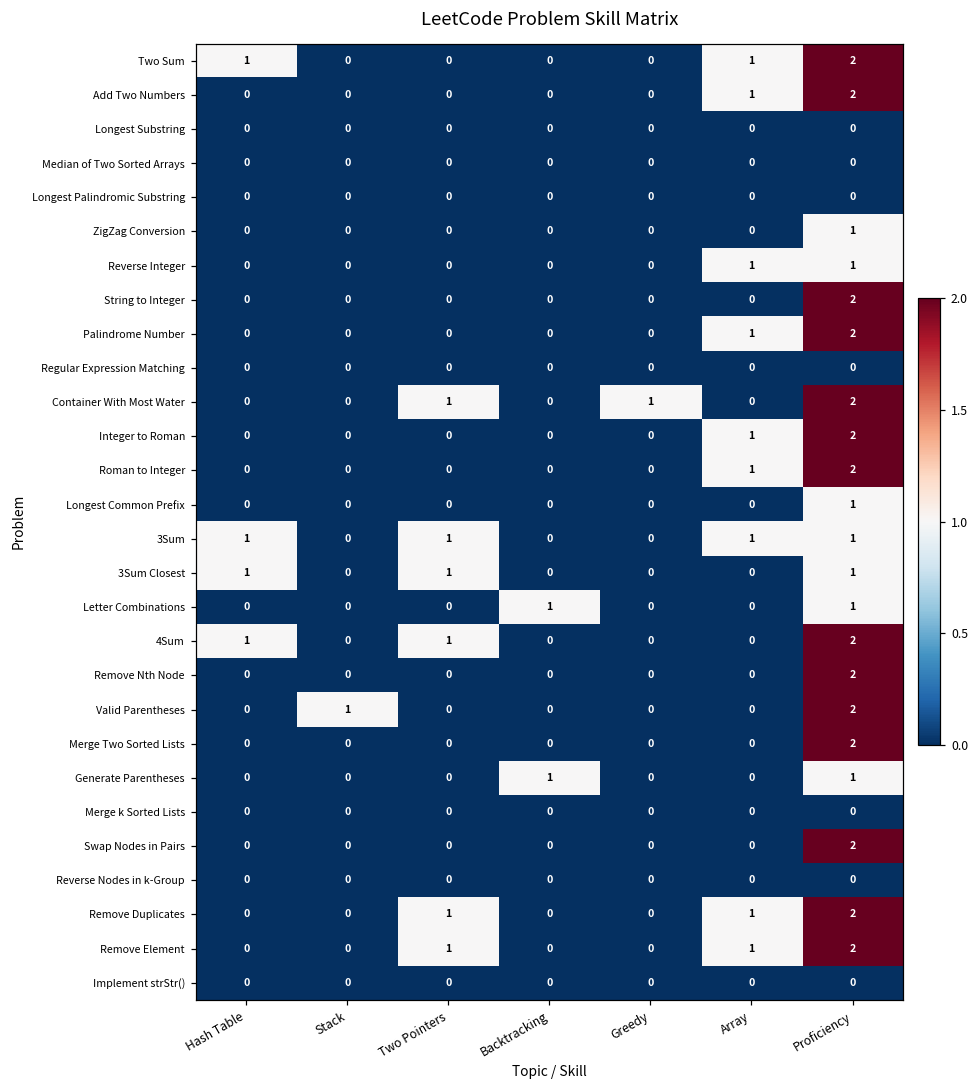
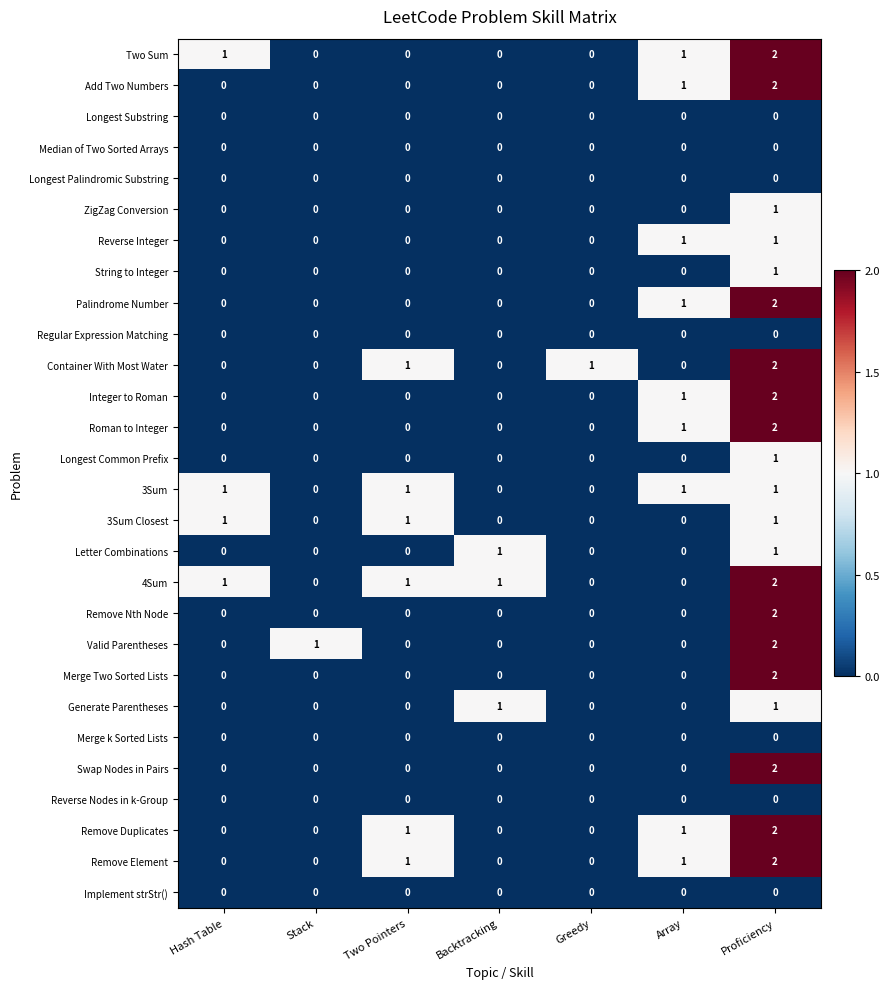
String to Integer, Proficiency: 2 -> 1
4Sum, Backtracking: 0 -> 1
